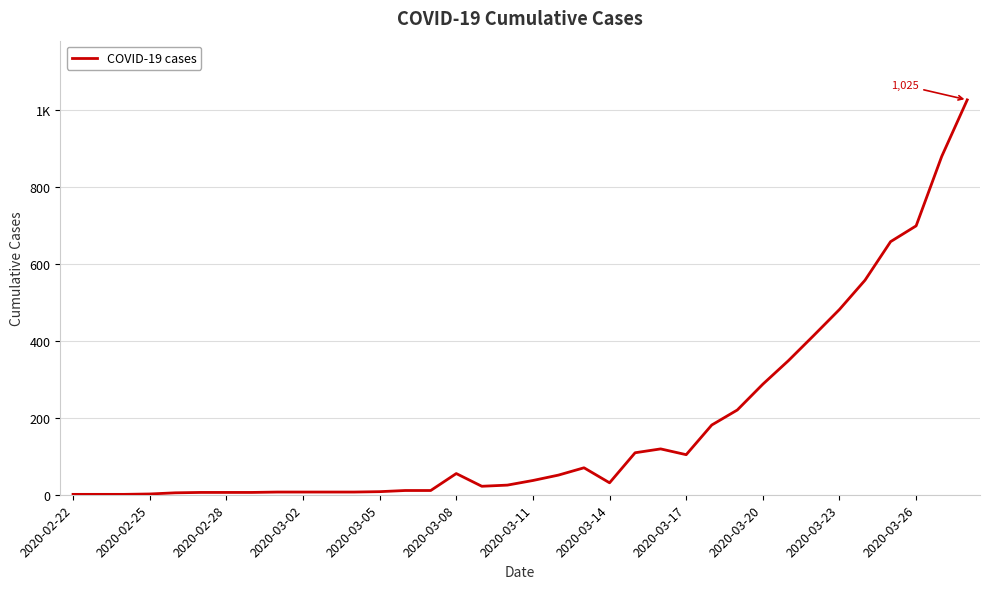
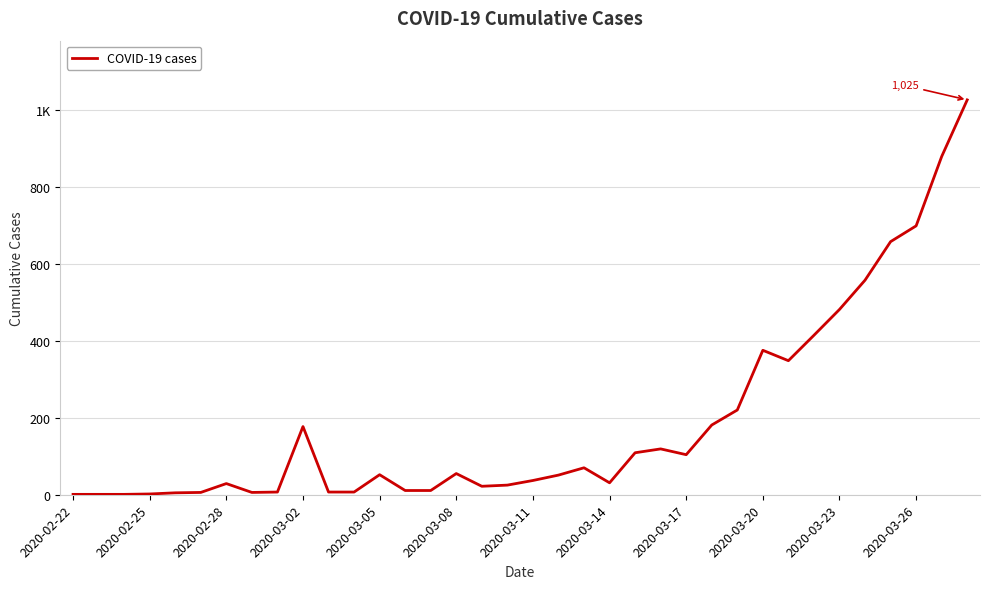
2020-02-28: 10 -> 30
2020-03-02: 10 -> 180
2020-03-05: 10 -> 50
2020-03-20: 290 -> 380
